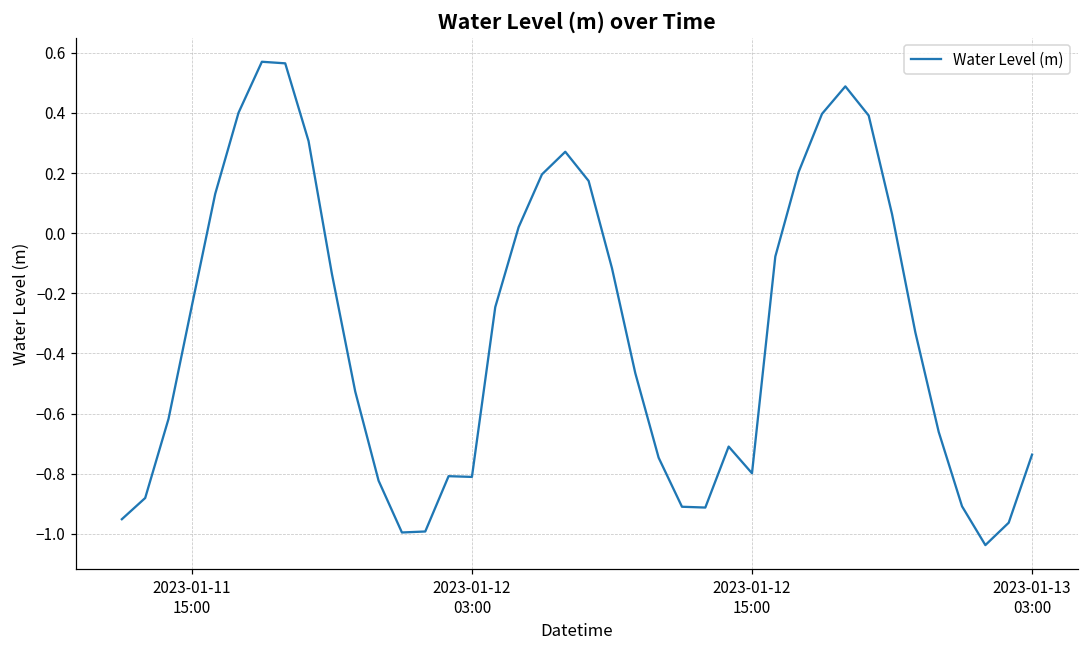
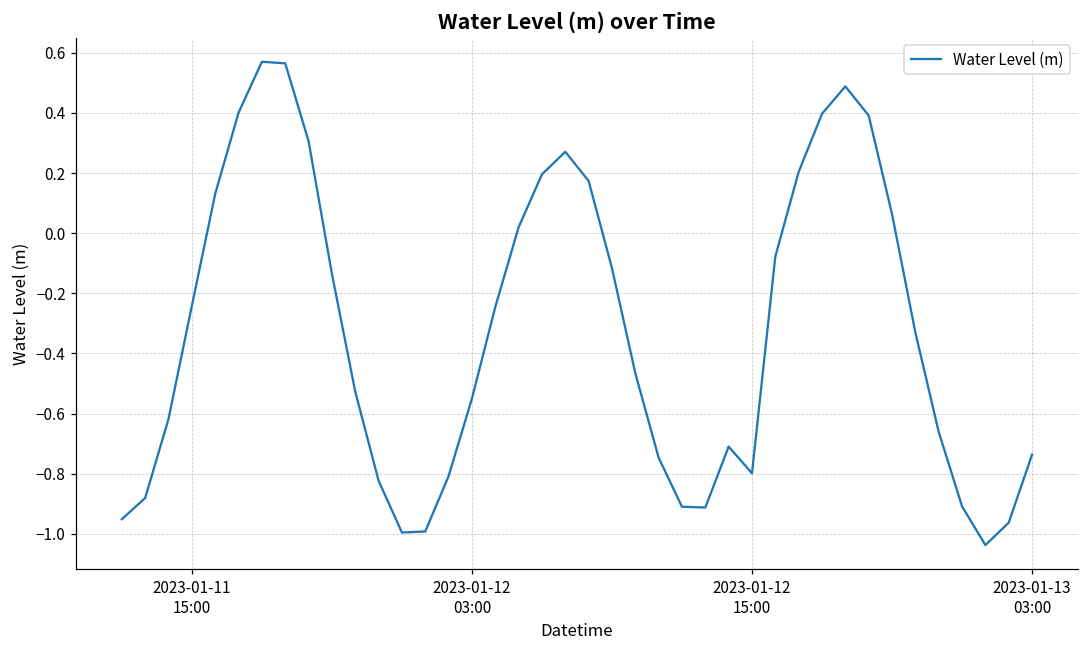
2023-01-12 03:00: -0.81 -> -0.55
